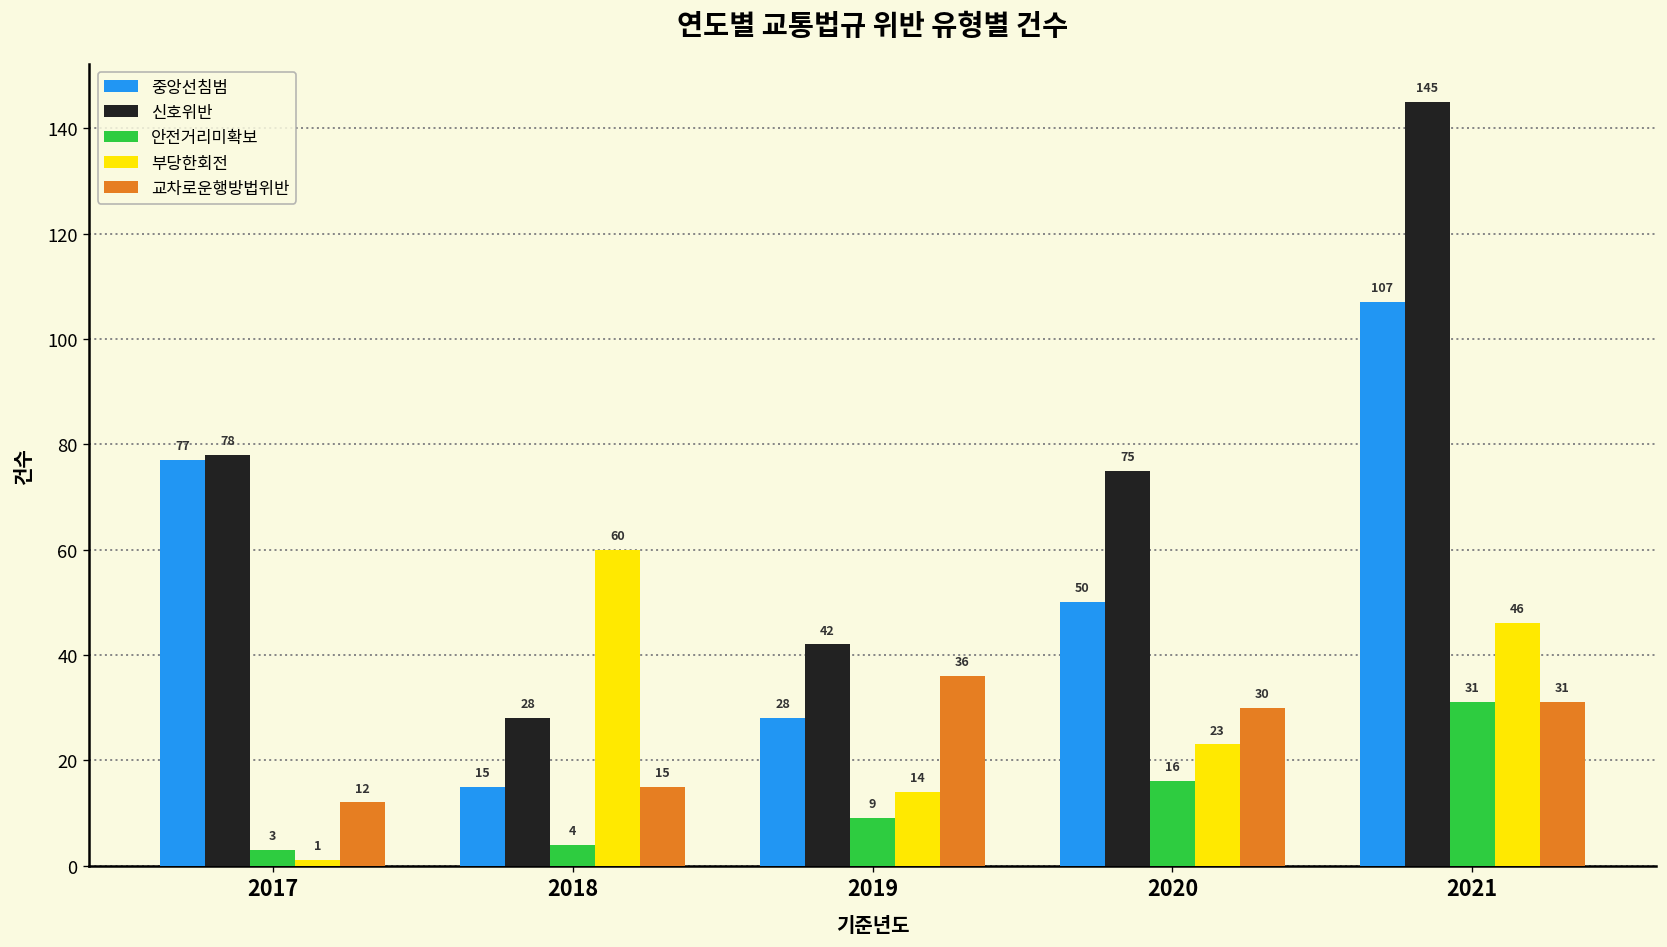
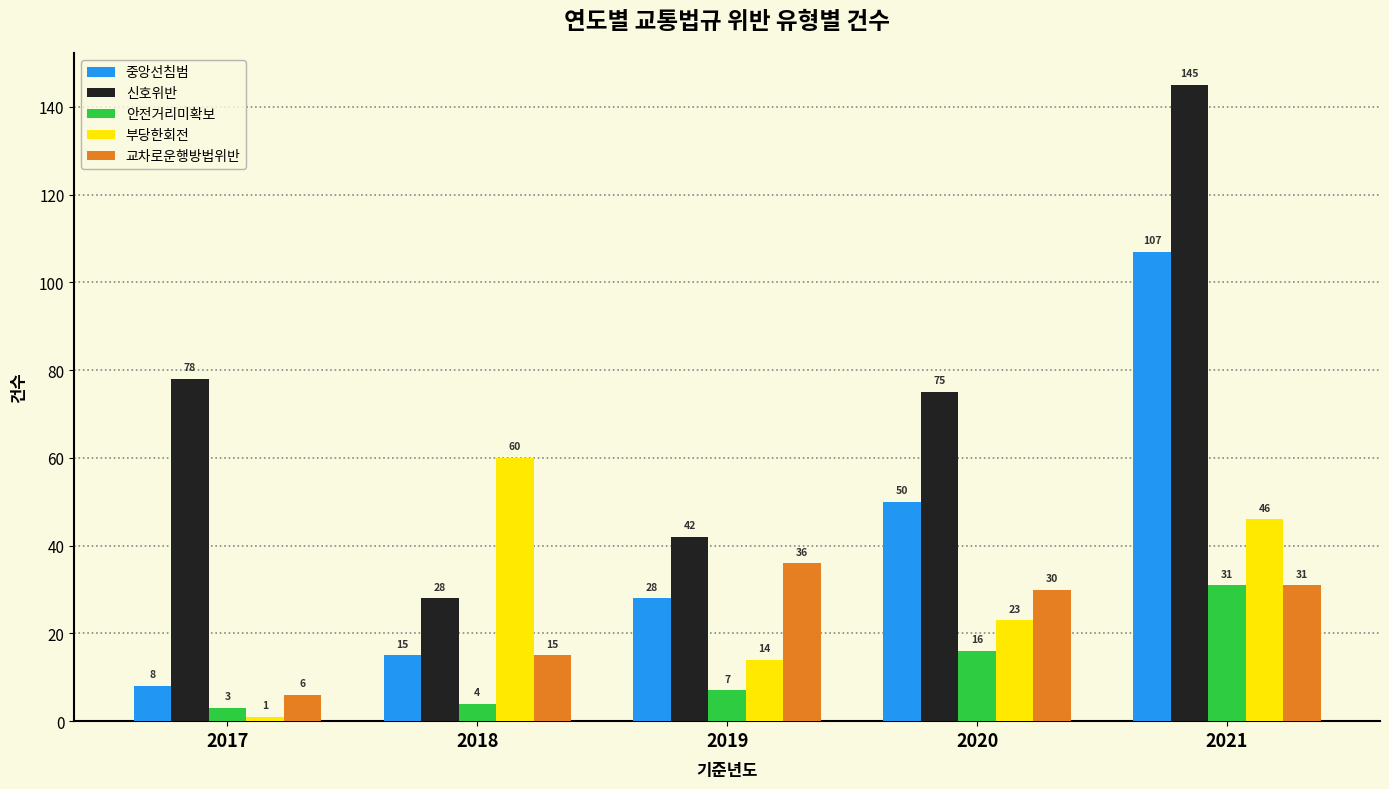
중앙선침범, 2017: 77 -> 8
교차로운행방법위반, 2017: 12 -> 6
안전거리미확보, 2019: 9 -> 7
